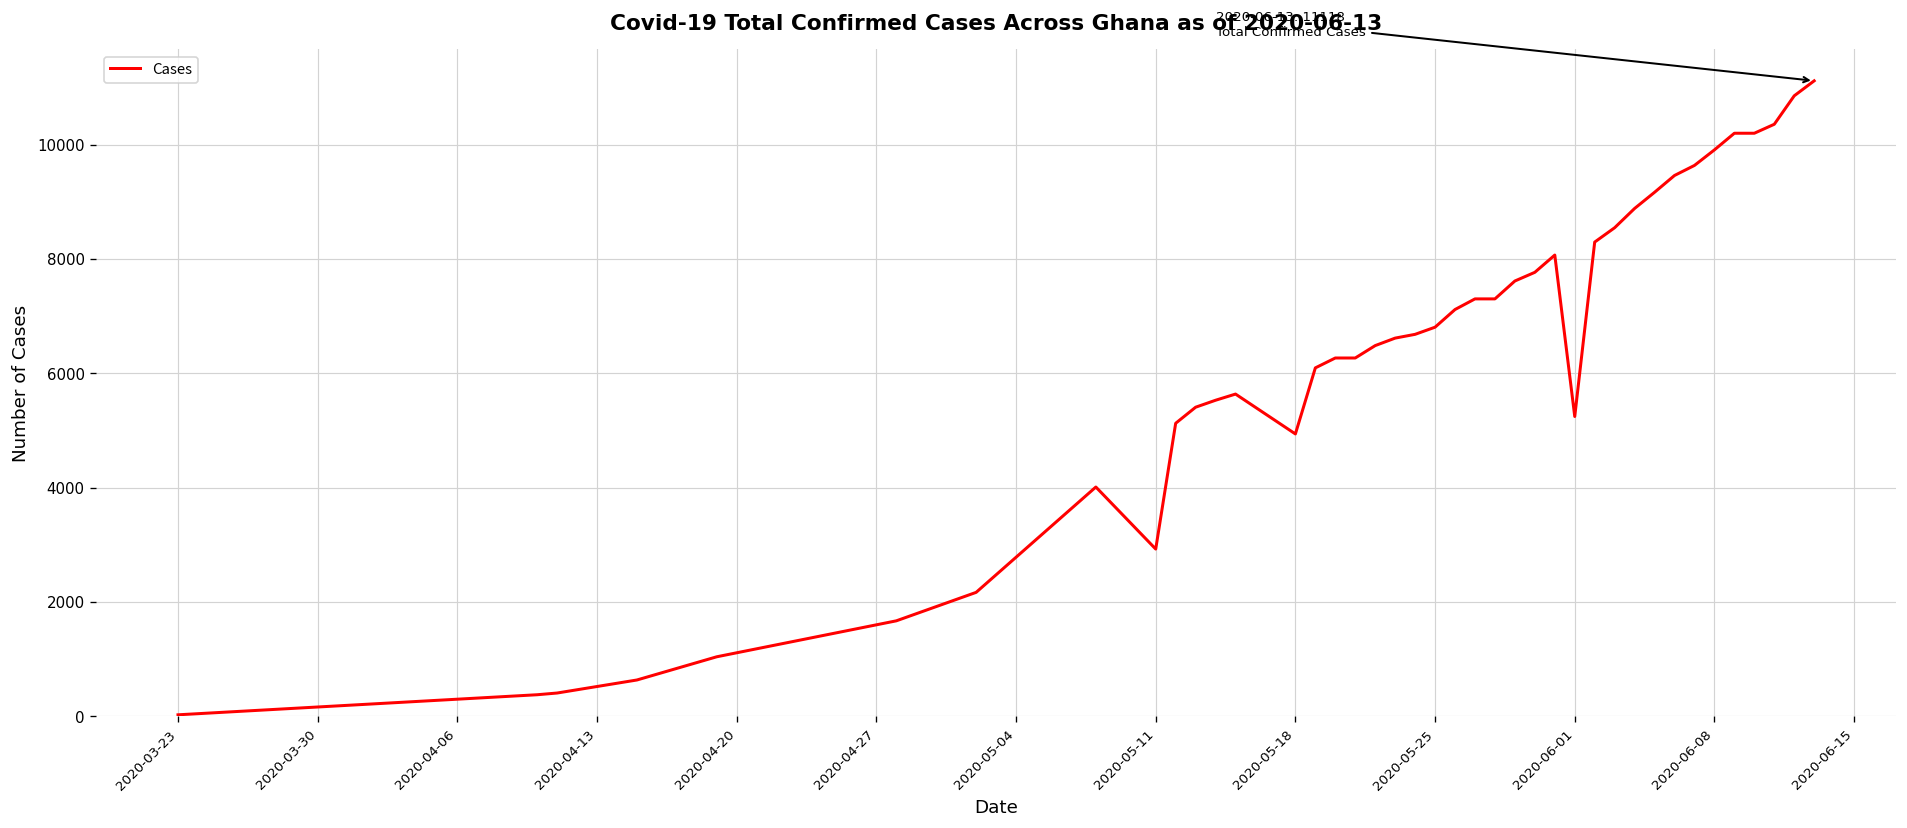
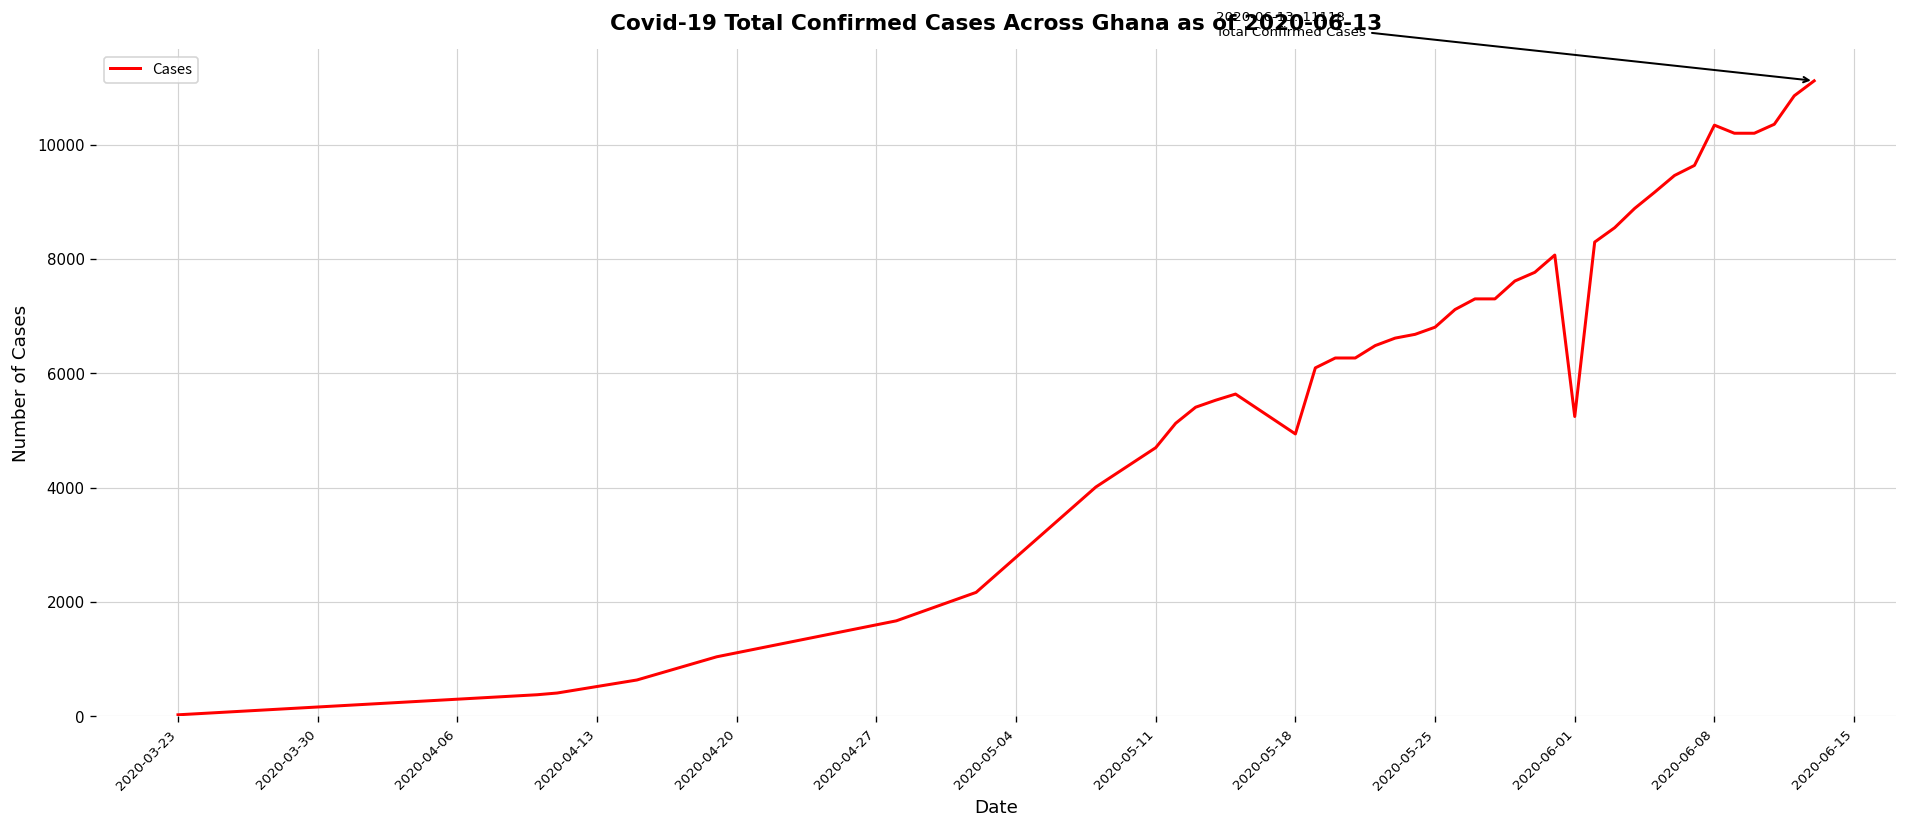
2020-05-11: 2900 -> 4700
2020-06-08: 9900 -> 10300
